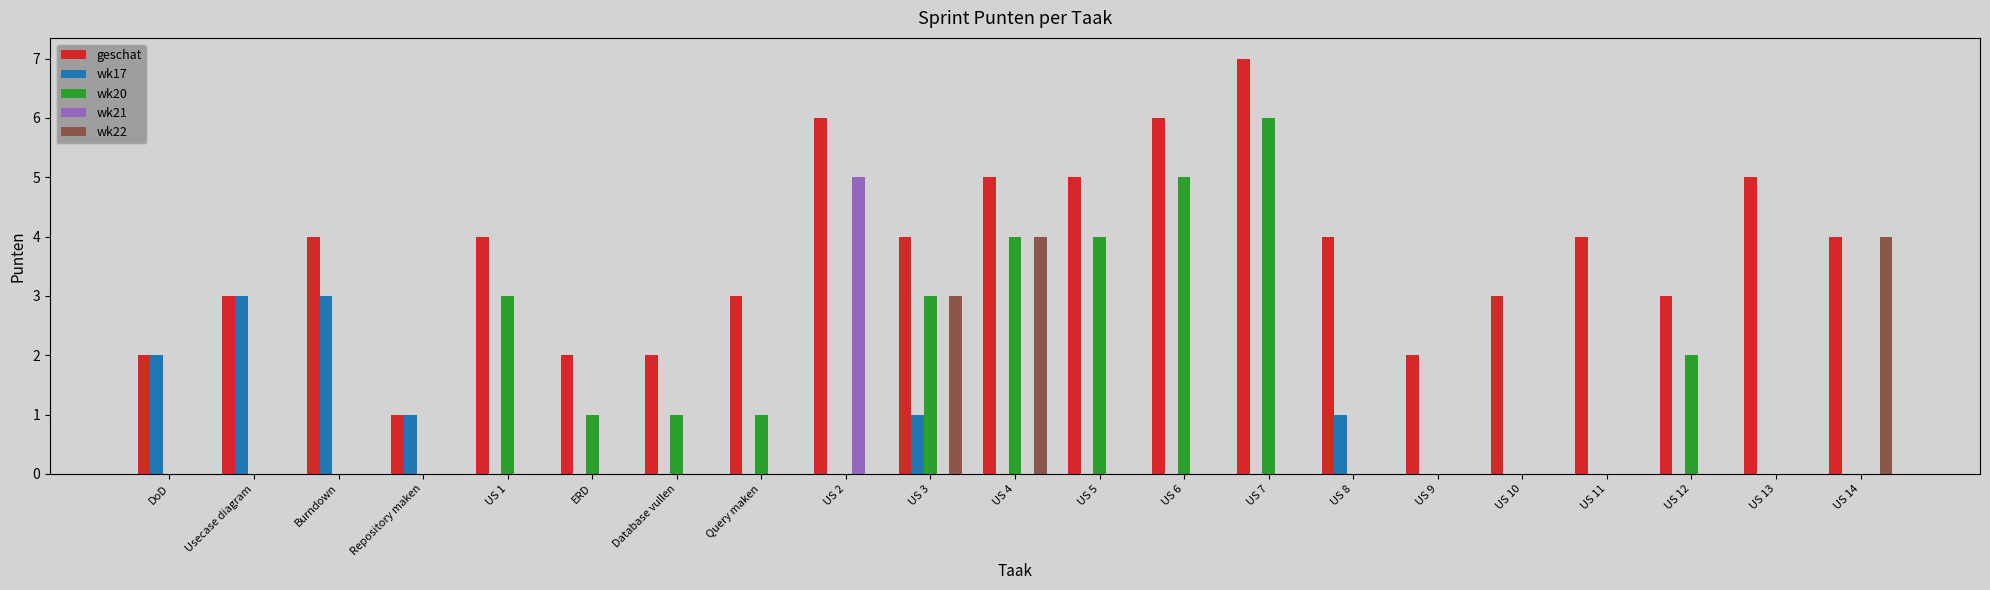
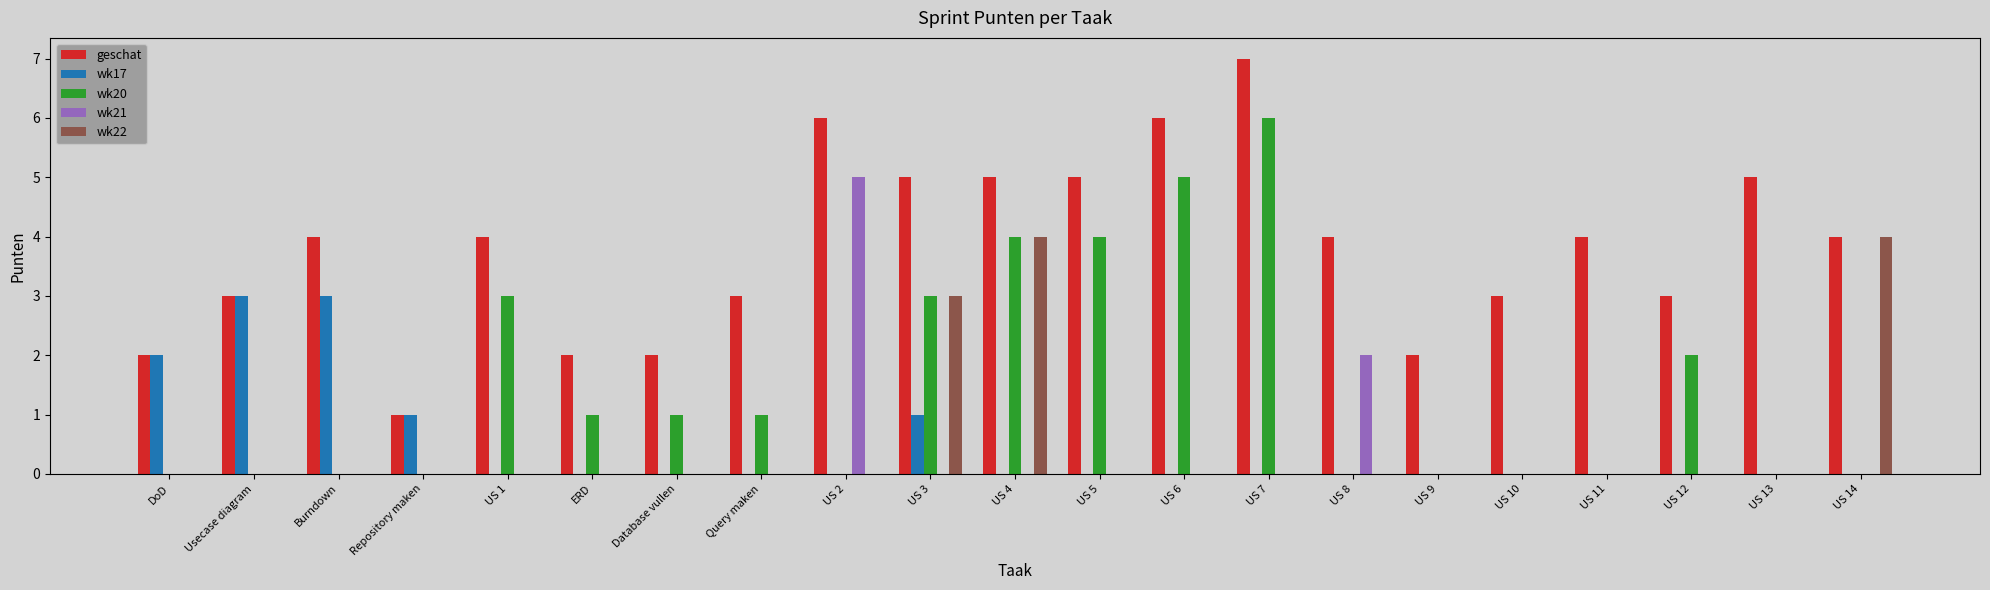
geschat, US 3: 4 -> 5
wk17, US 8: 1 -> 0
wk21, US 8: 0 -> 2
